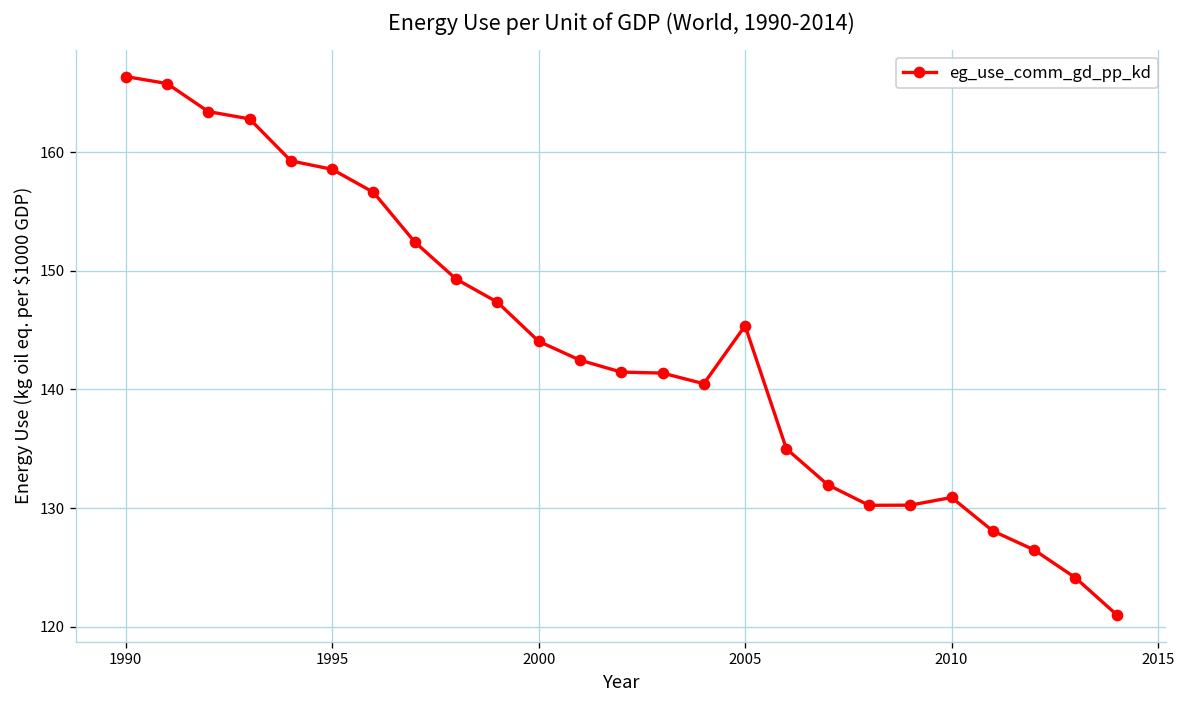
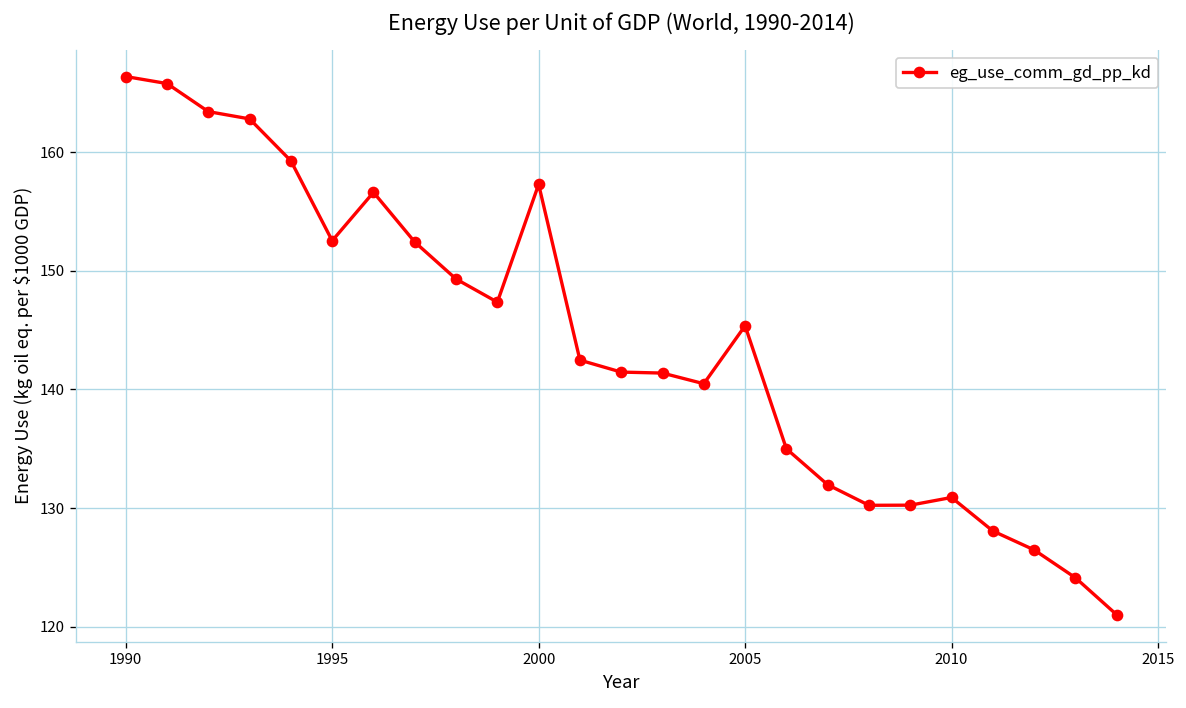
1995: 159 -> 153
2000: 144 -> 157
